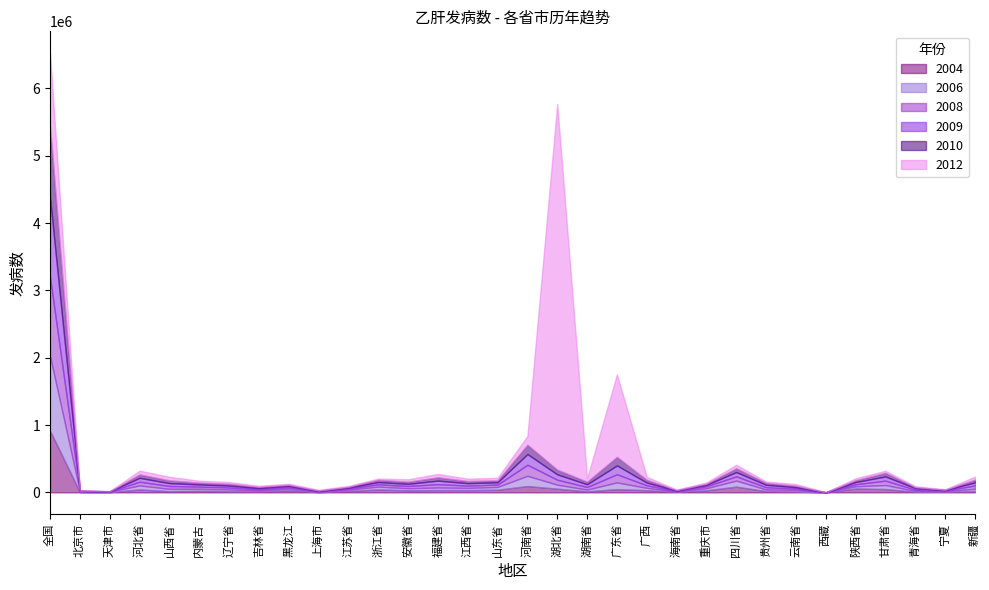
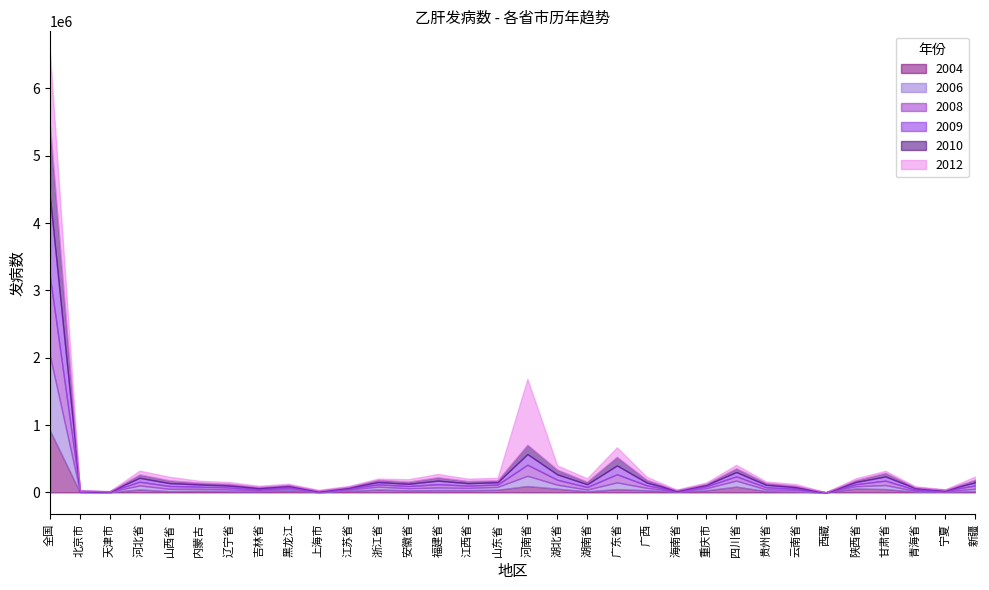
2012, 河南省: 100000 -> 1000000
2012, 湖北省: 5400000 -> 100000
2012, 广东省: 1200000 -> 100000
